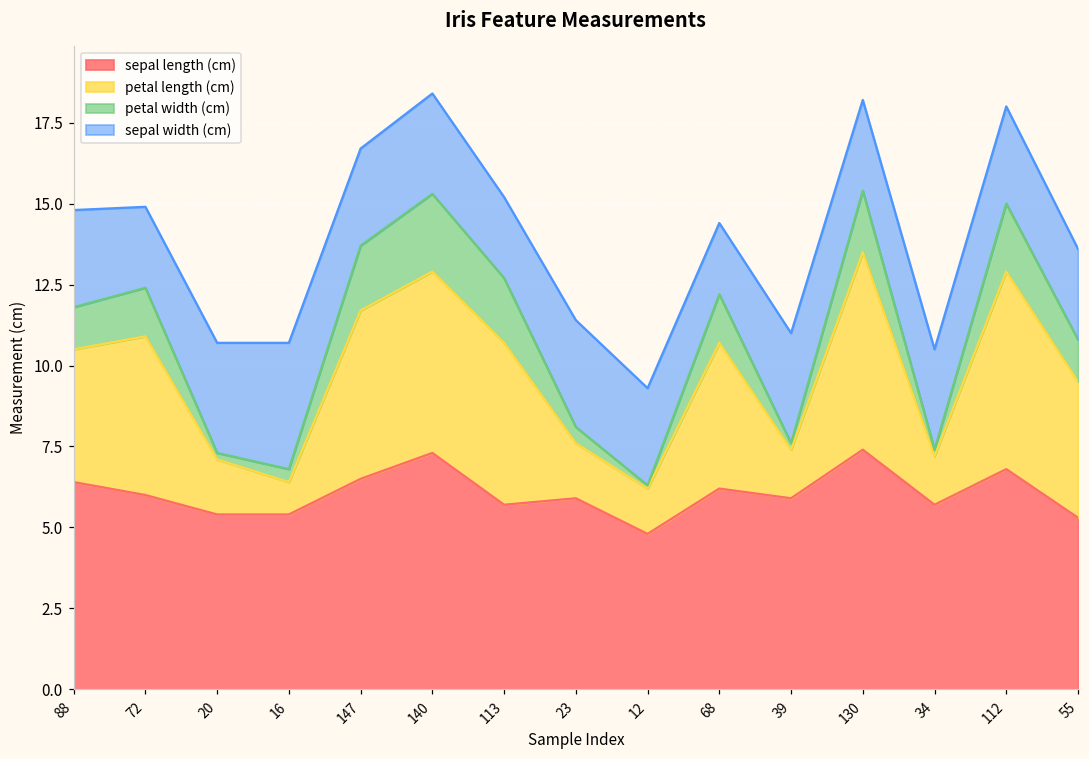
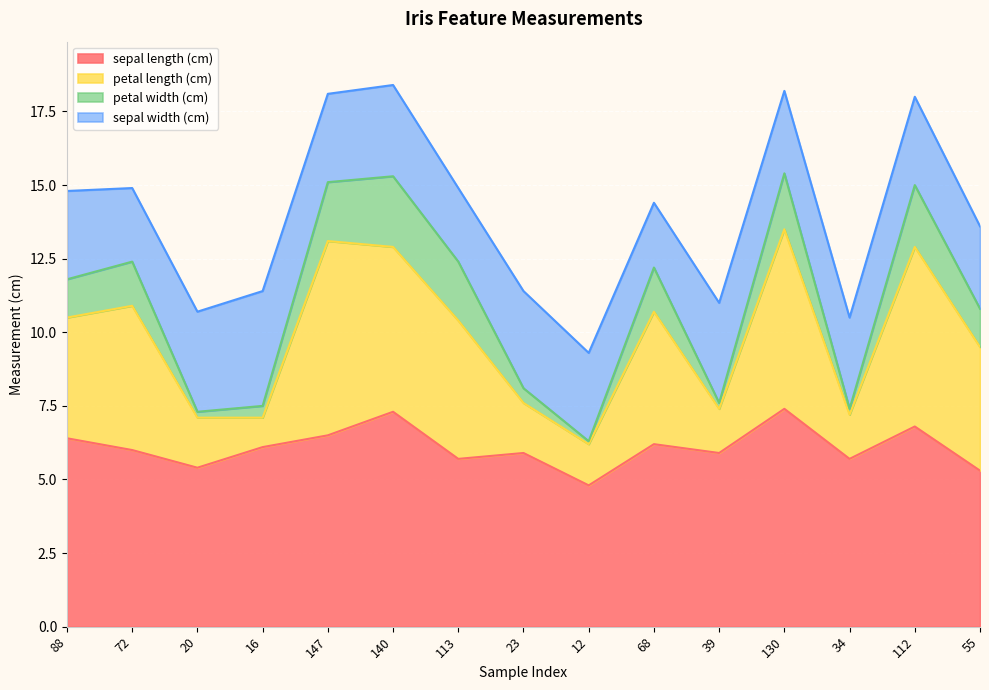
sepal length (cm), 16: 5.4 -> 6.1
petal length (cm), 147: 5.2 -> 6.6
petal length (cm), 113: 5.0 -> 4.7
